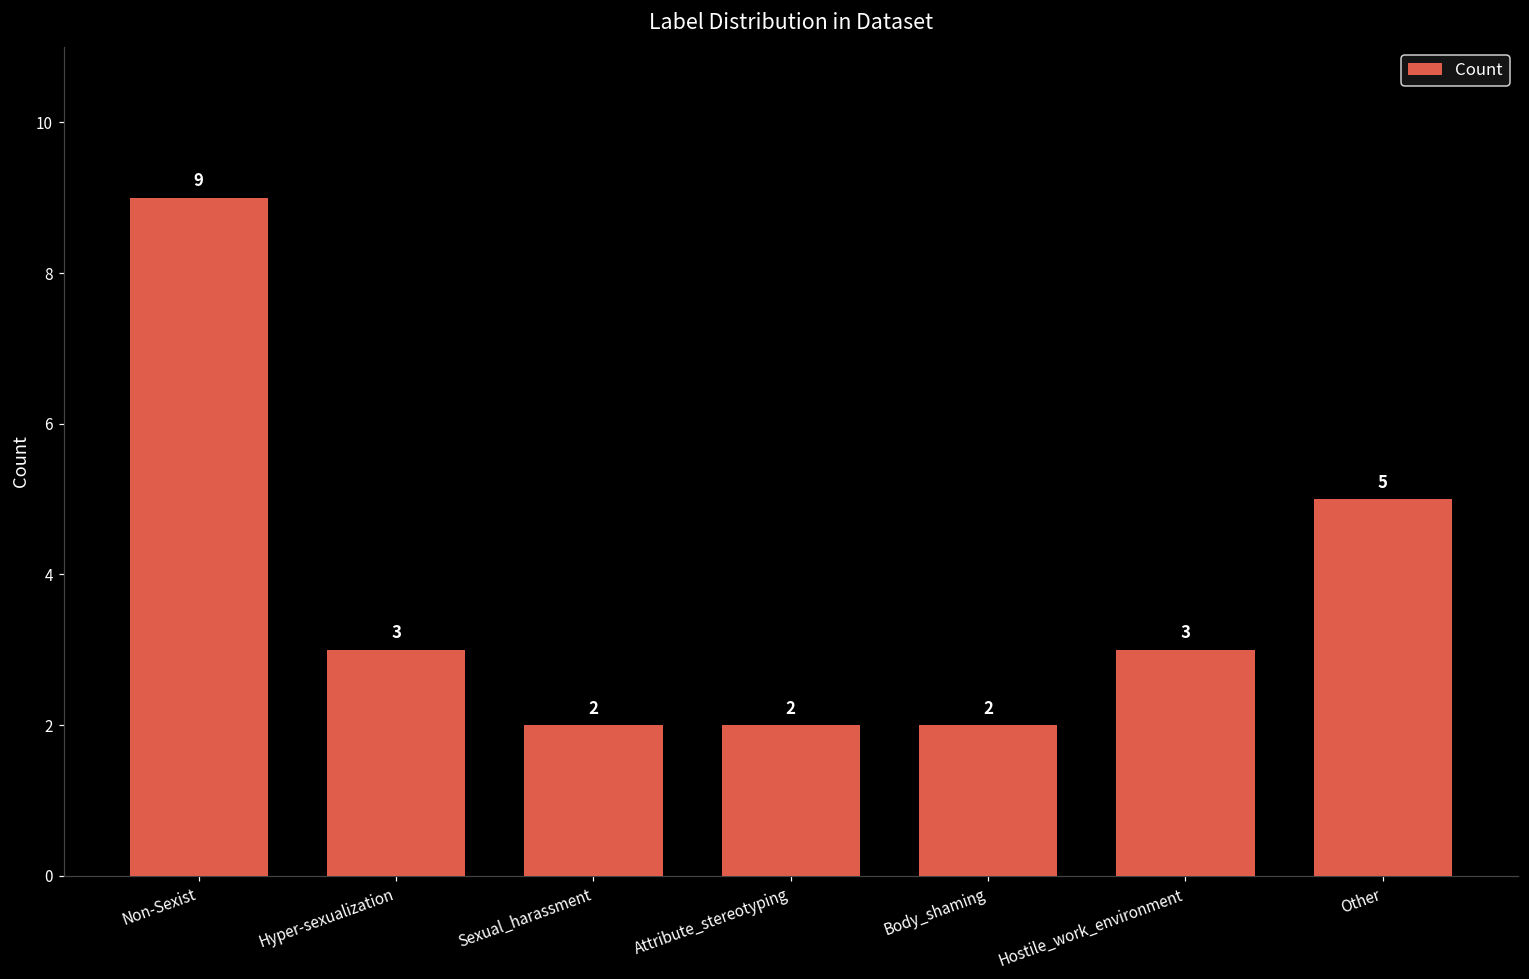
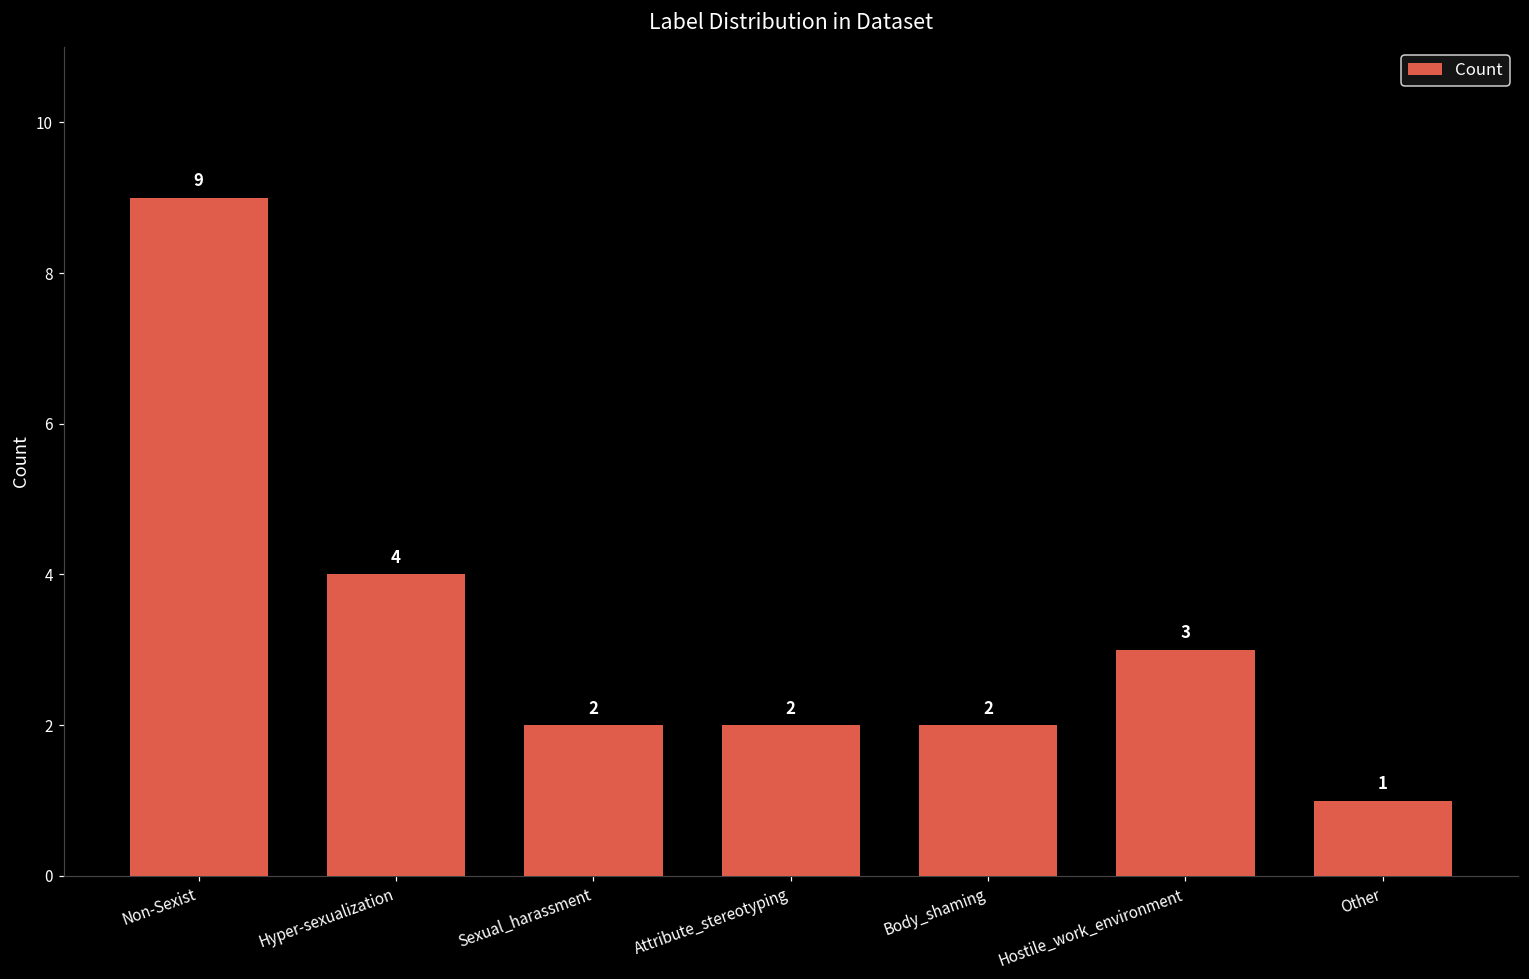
Hyper-sexualization: 3 -> 4
Other: 5 -> 1
